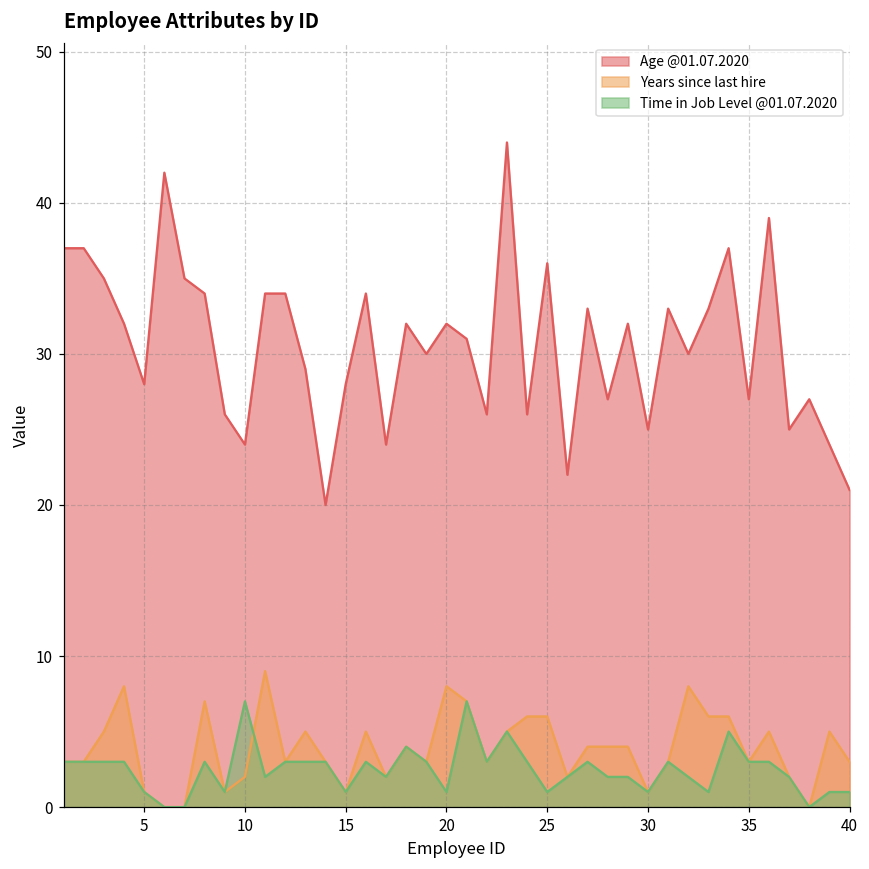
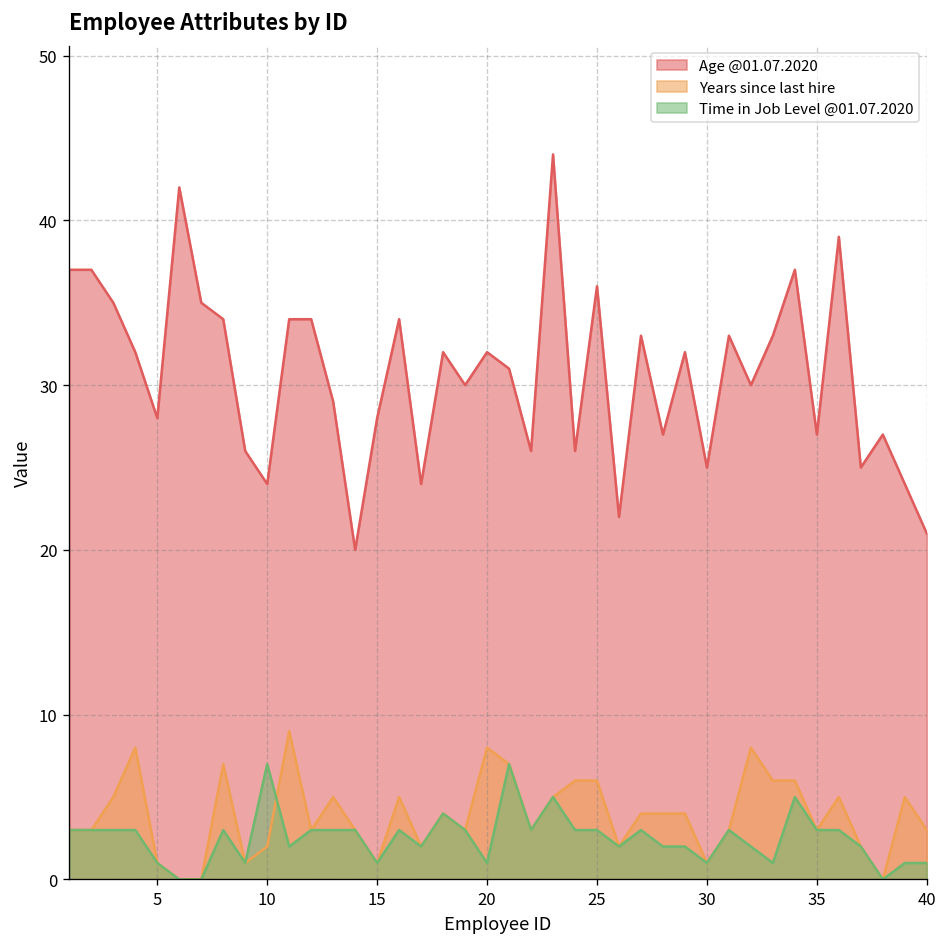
Time in Job Level @01.07.2020, 25: 1 -> 3
